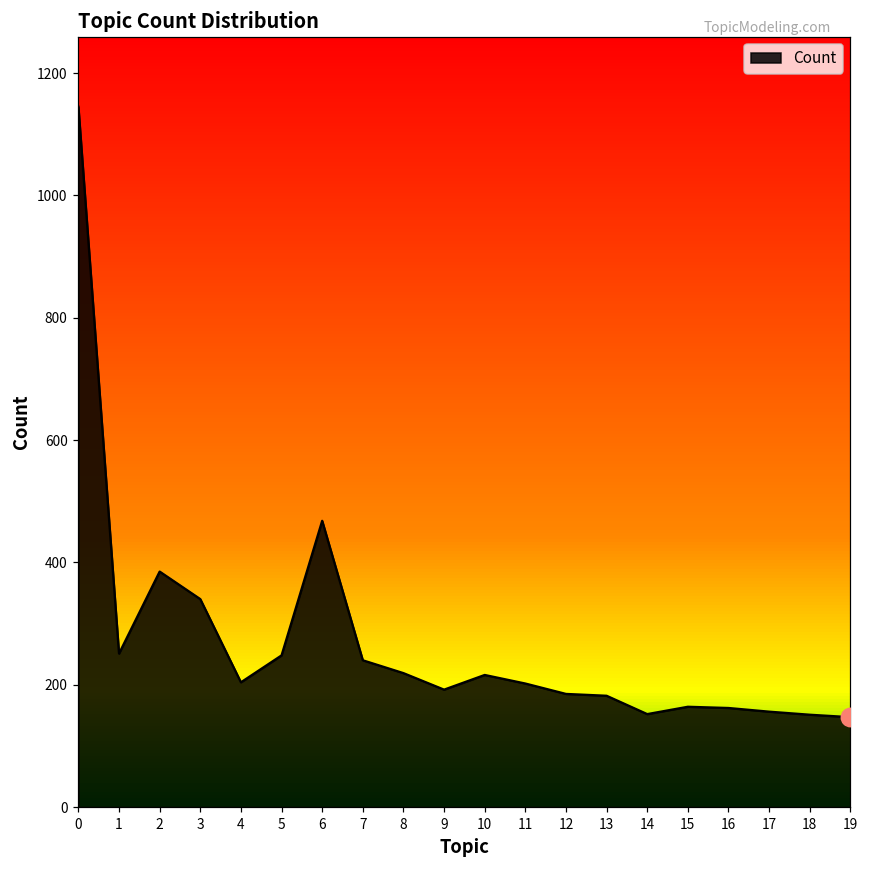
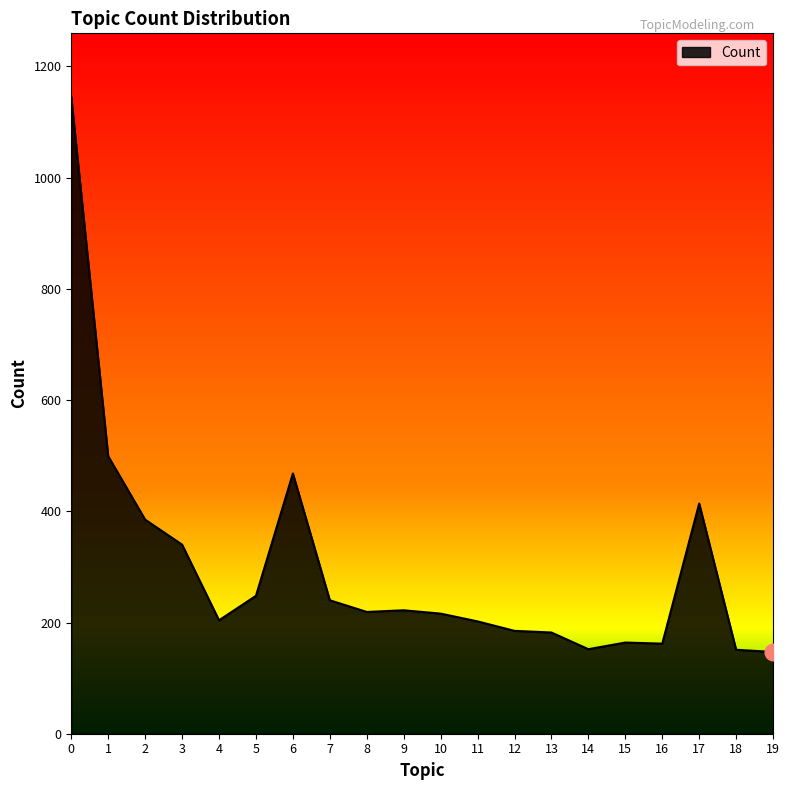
Count, 1: 250 -> 500
Count, 9: 190 -> 220
Count, 17: 160 -> 410
